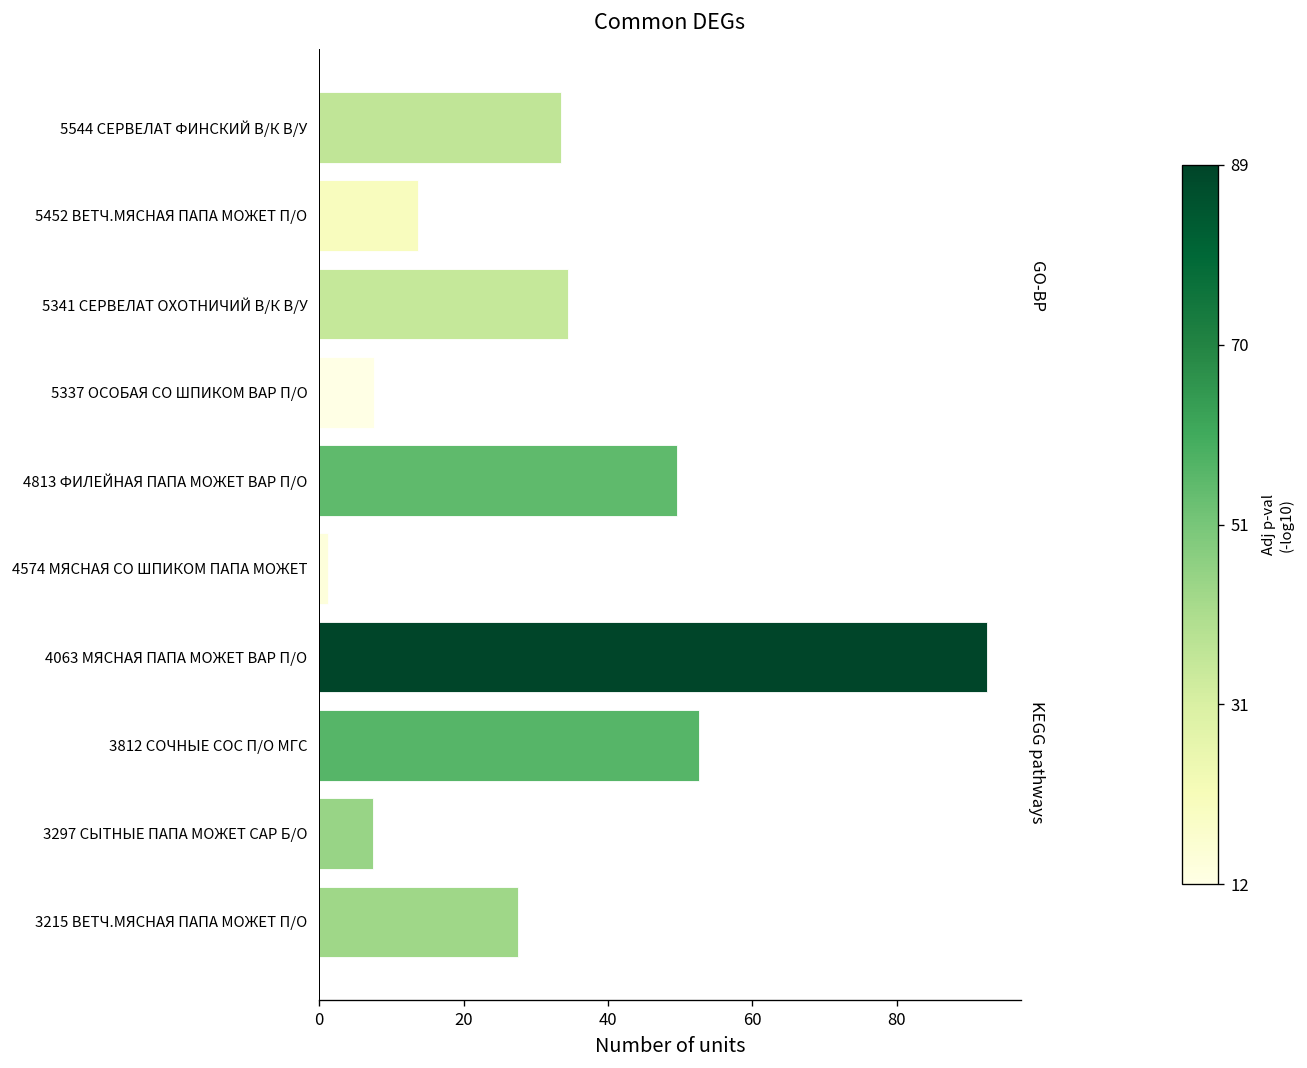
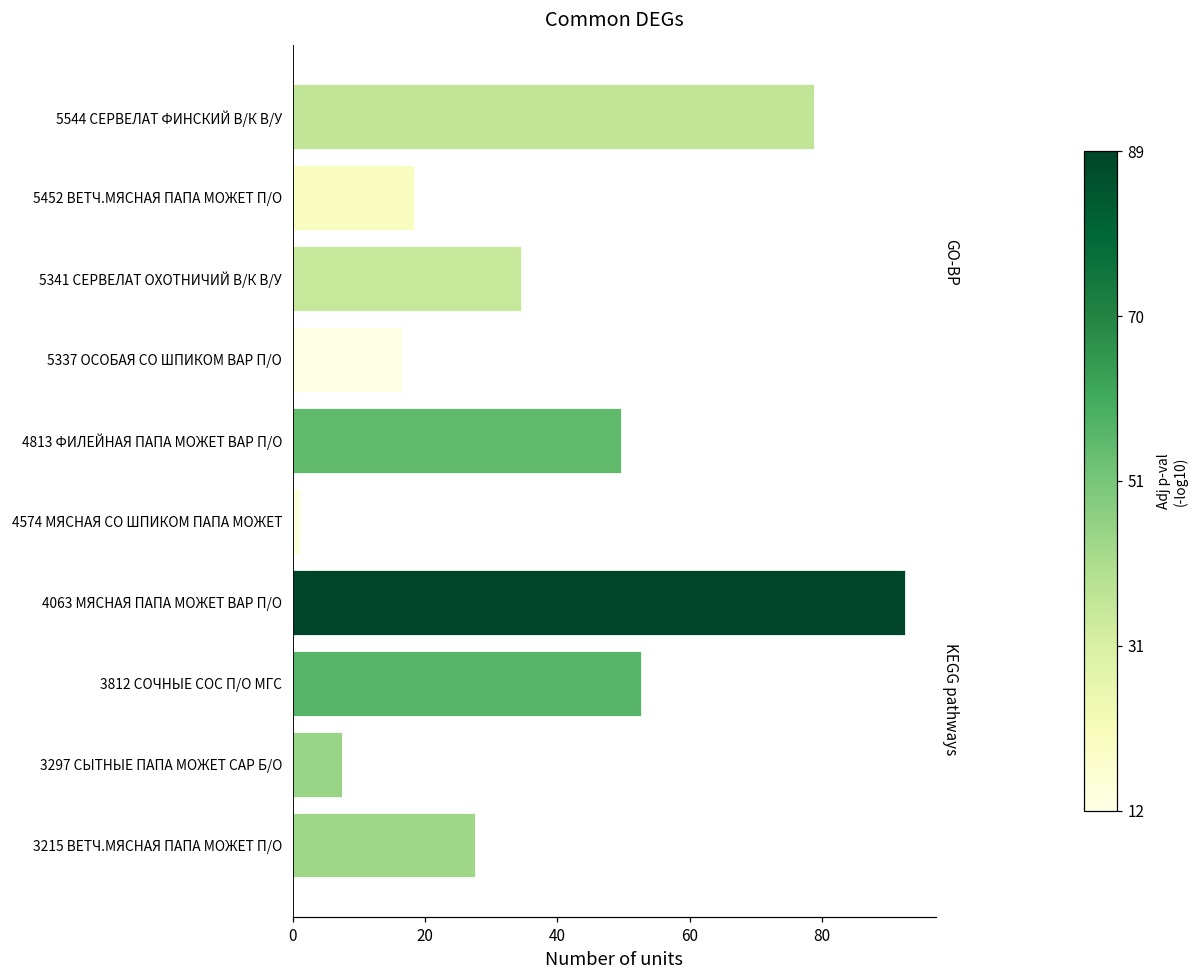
5544 СЕРВЕЛАТ ФИНСКИЙ В/К В/У: 34 -> 79
5452 ВЕТЧ.МЯСНАЯ ПАПА МОЖЕТ П/О: 14 -> 18
5337 ОСОБАЯ СО ШПИКОМ ВАР П/О: 8 -> 16
